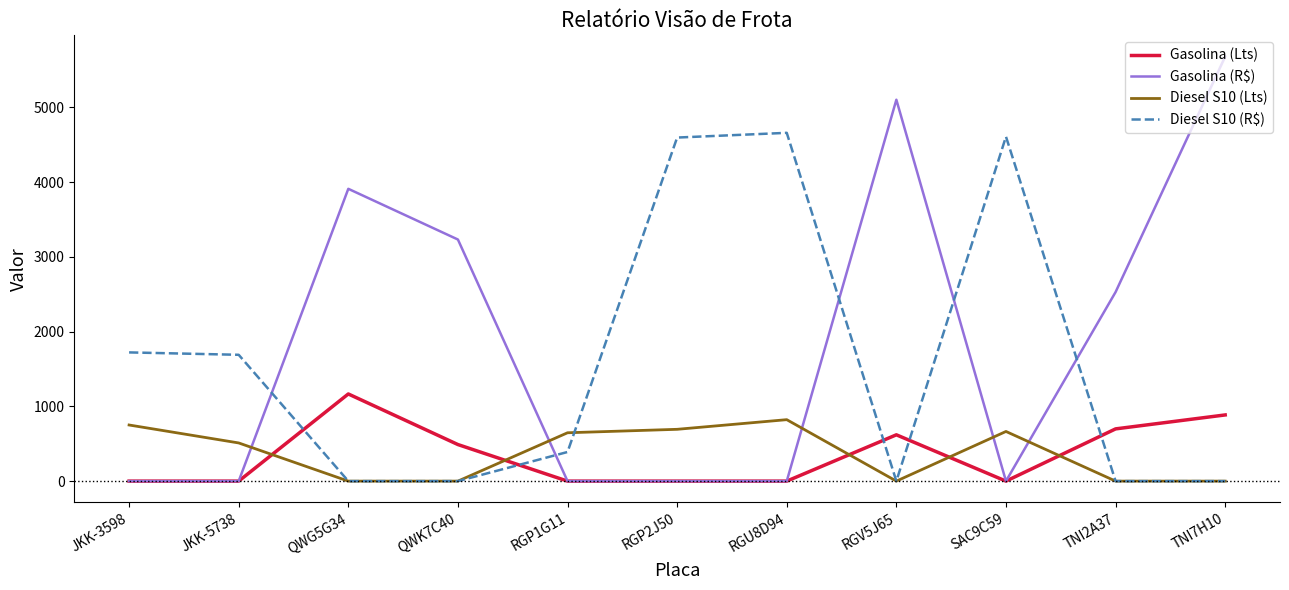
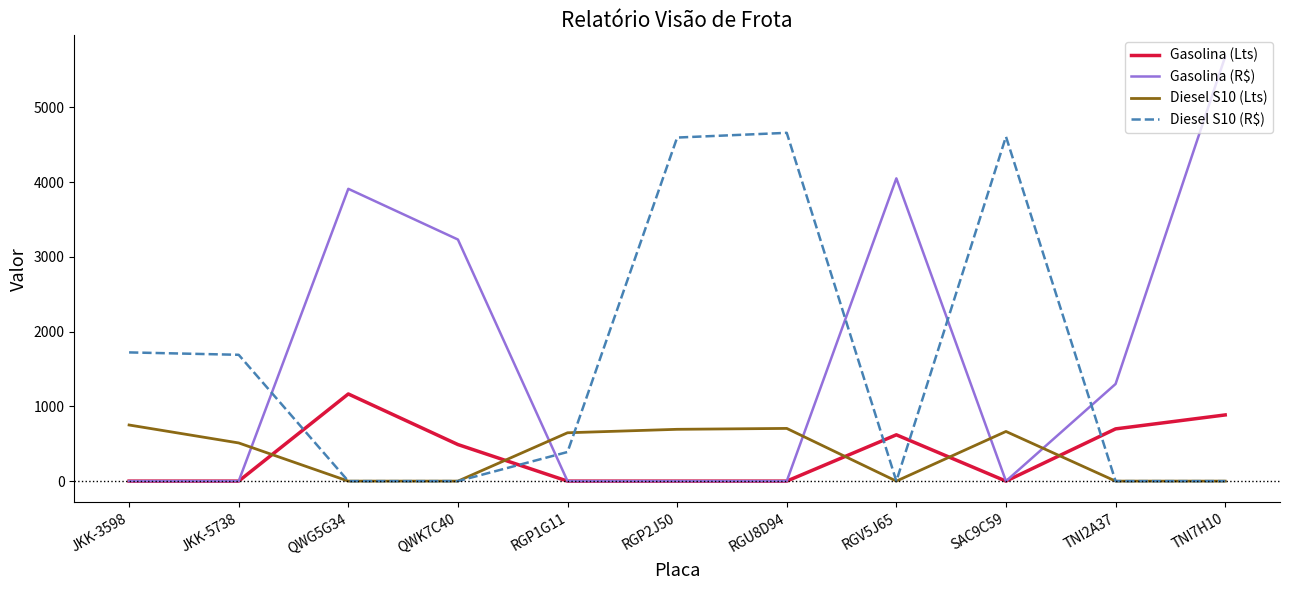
Diesel S10 (Lts), RGU8D94: 800 -> 700
Gasolina (R$), RGV5J65: 5100 -> 4000
Gasolina (R$), TNI2A37: 2500 -> 1300
